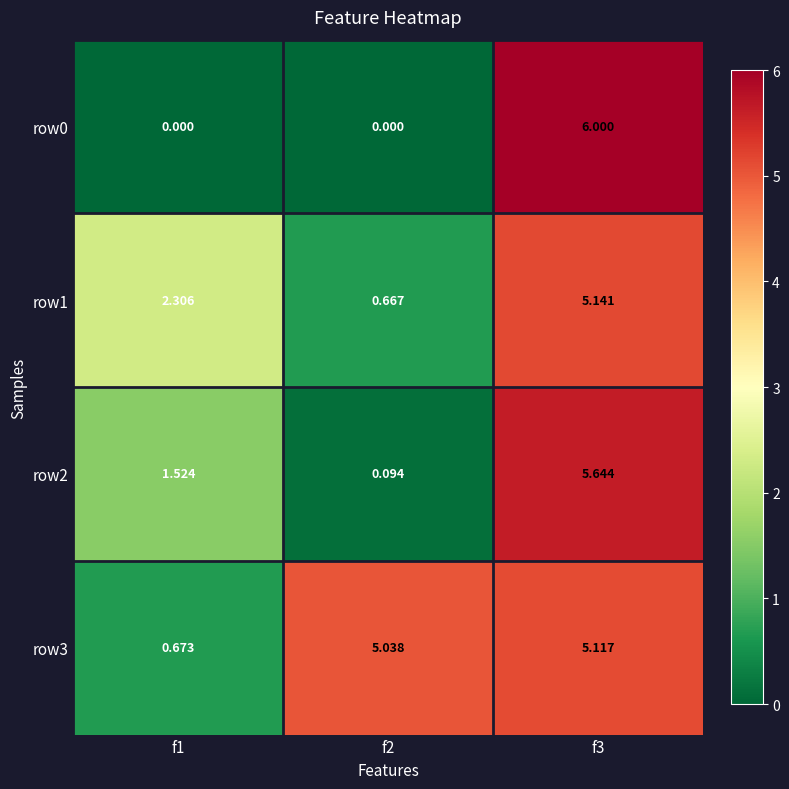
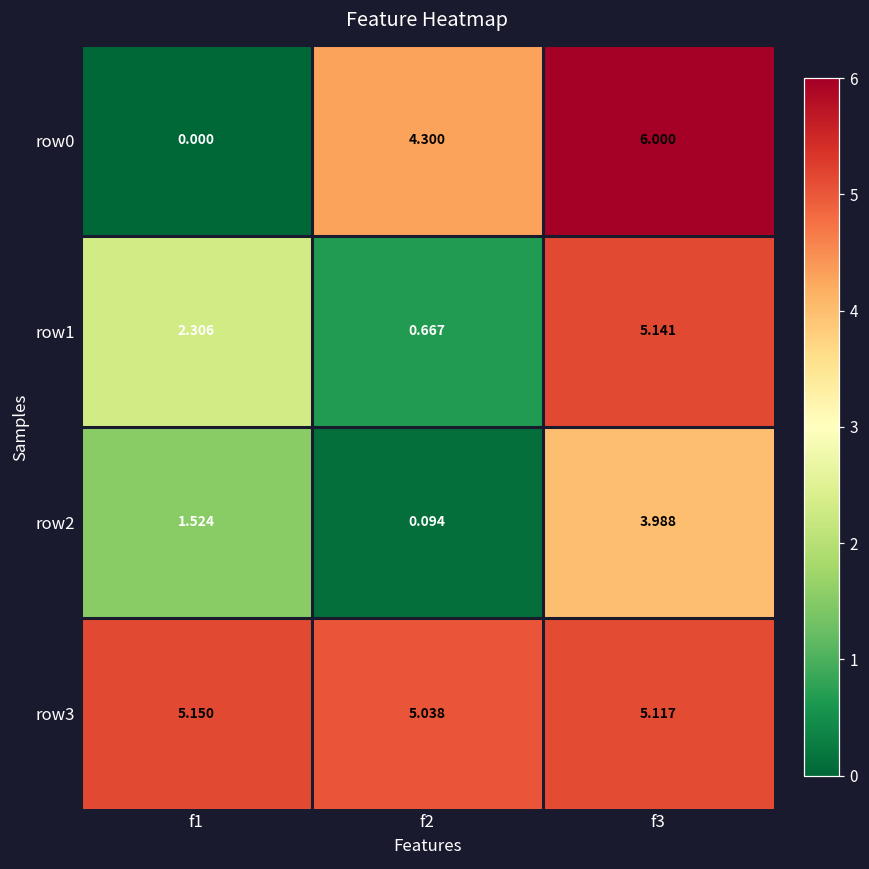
row0, f2: 0.000 -> 4.300
row2, f3: 5.644 -> 3.988
row3, f1: 0.673 -> 5.150
